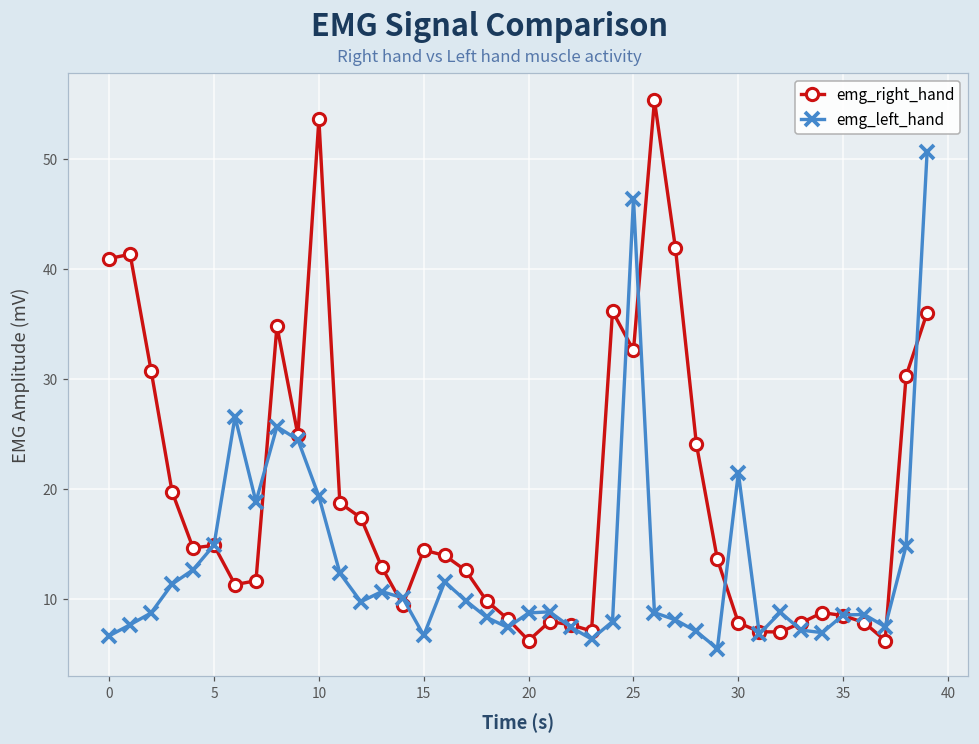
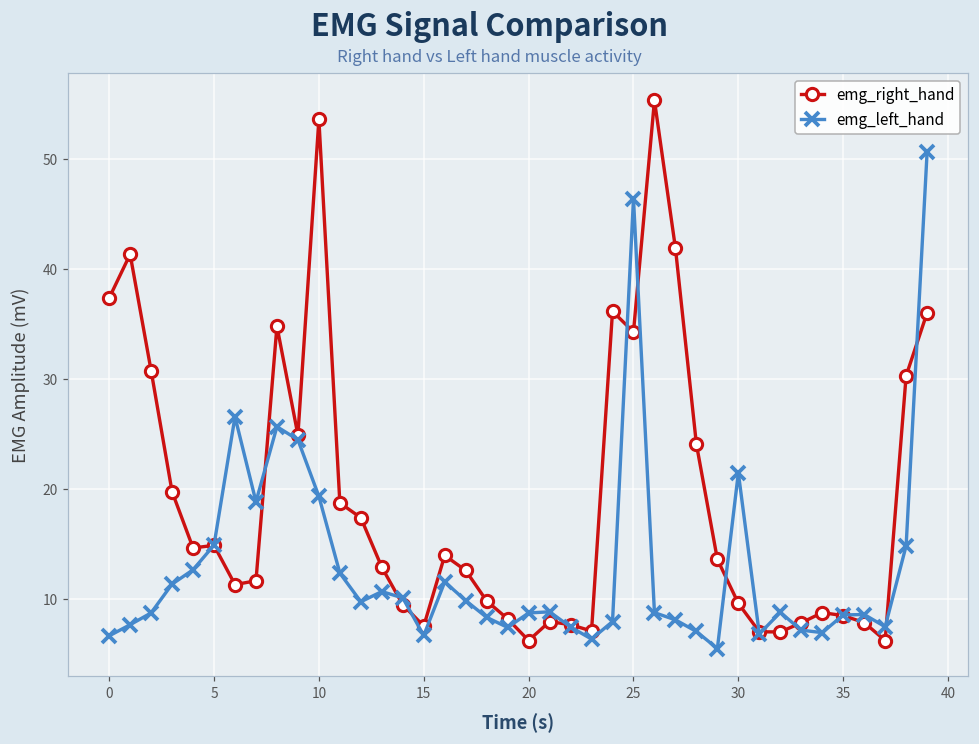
emg_right_hand, 0: 40.9 -> 37.3
emg_right_hand, 15: 14.4 -> 7.5
emg_right_hand, 25: 32.6 -> 34.2
emg_right_hand, 30: 7.8 -> 9.6
